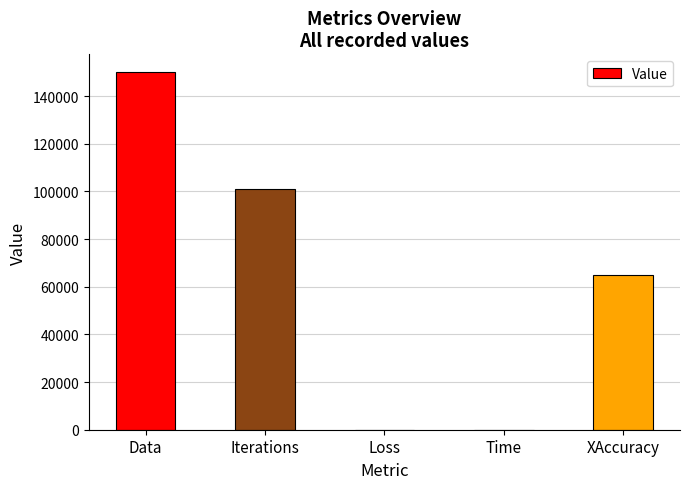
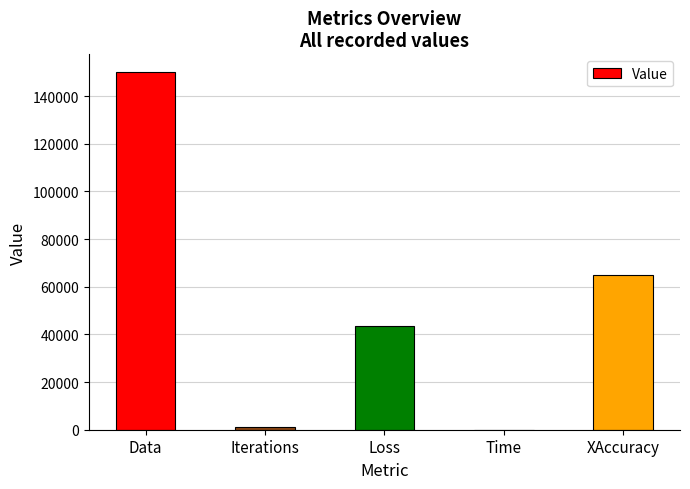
Iterations: 101000 -> 1000
Loss: 0 -> 43000
